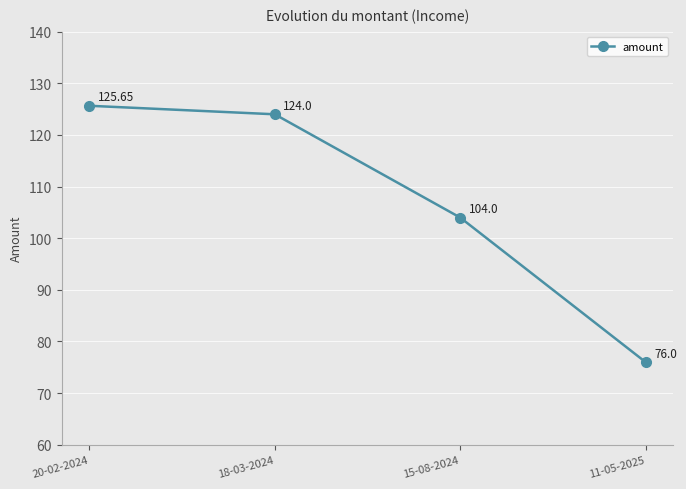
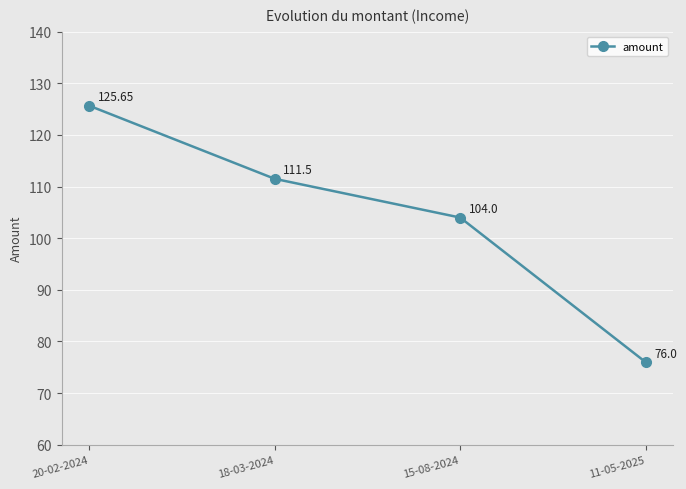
18-03-2024: 124.0 -> 111.5
